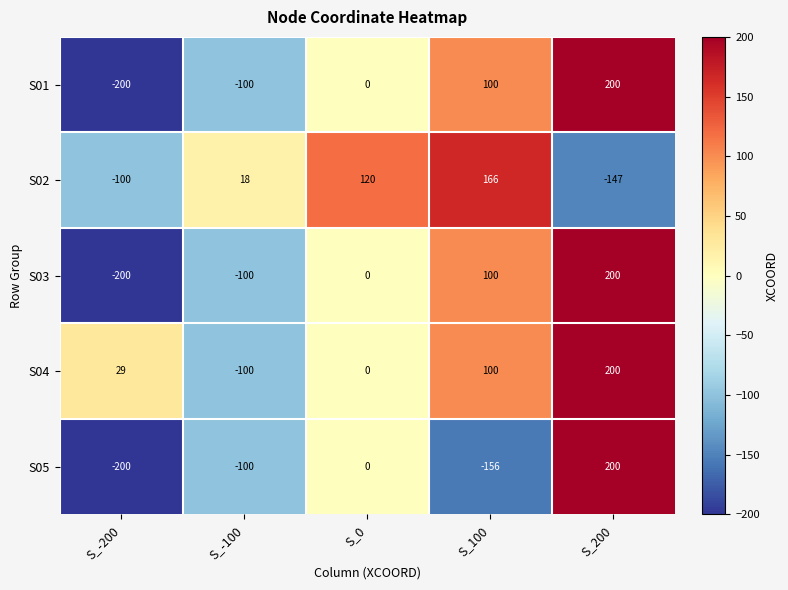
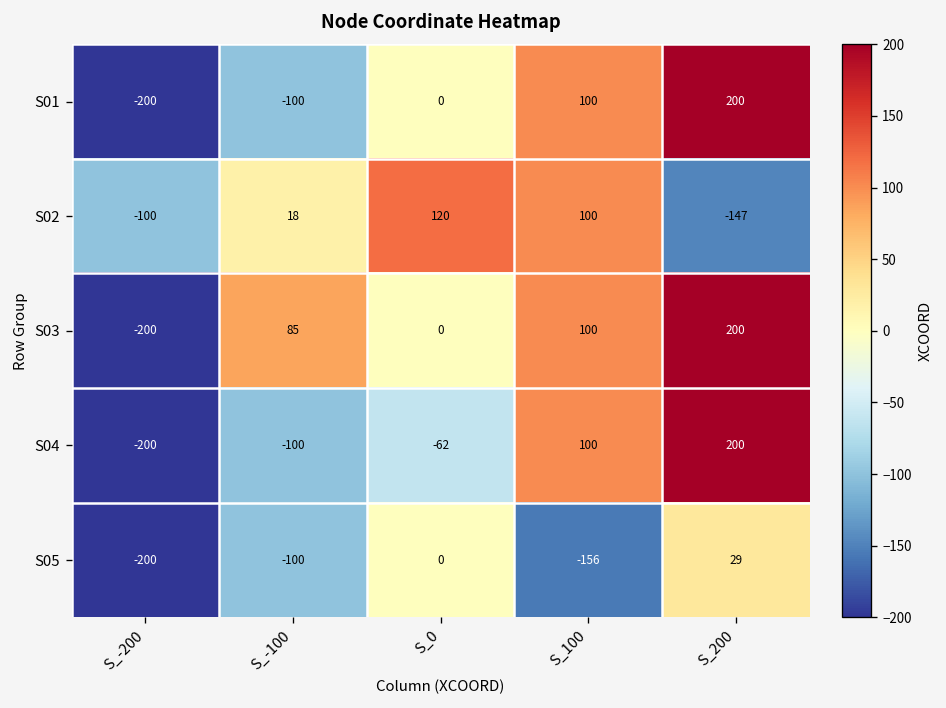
S02, S_100: 166 -> 100
S03, S_-100: -100 -> 85
S04, S_-200: 29 -> -200
S04, S_0: 0 -> -62
S05, S_200: 200 -> 29
